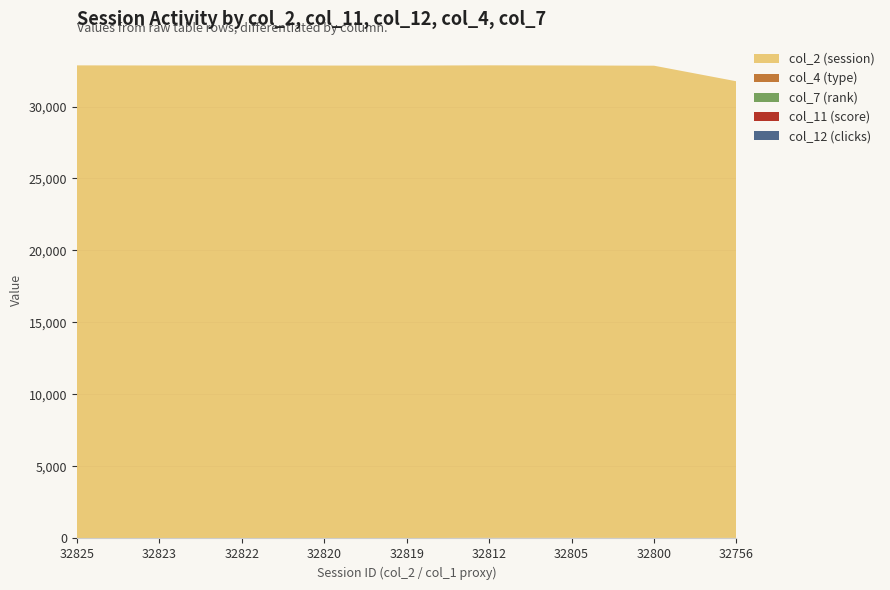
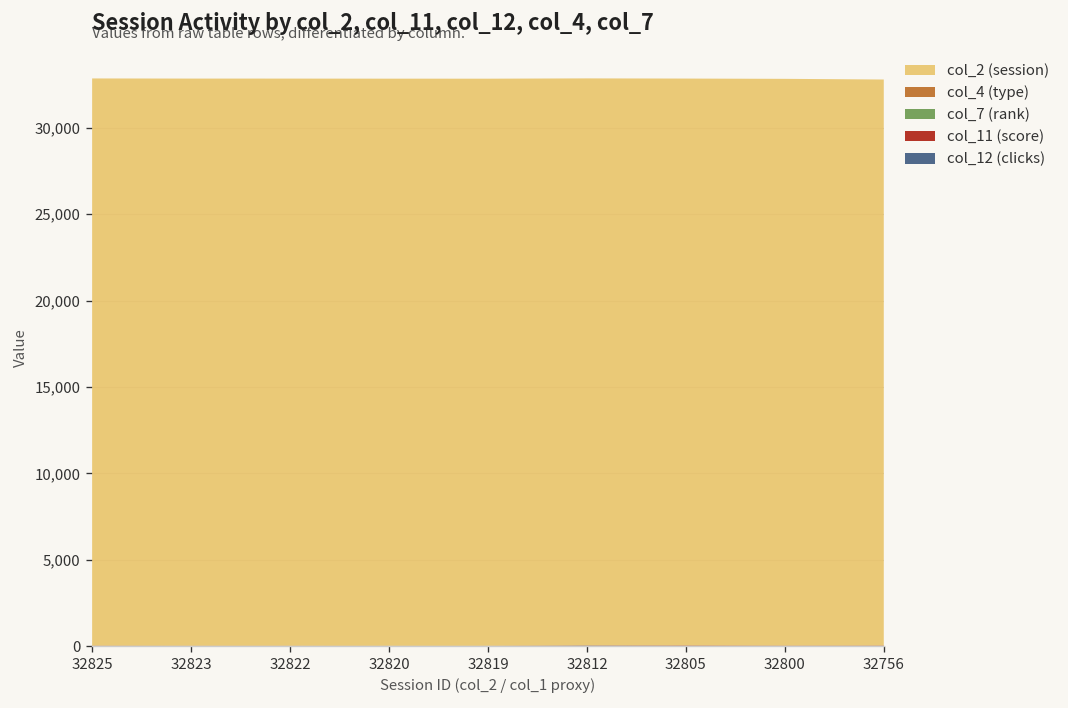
col_2 (session), 32756: 31,700 -> 32,800
